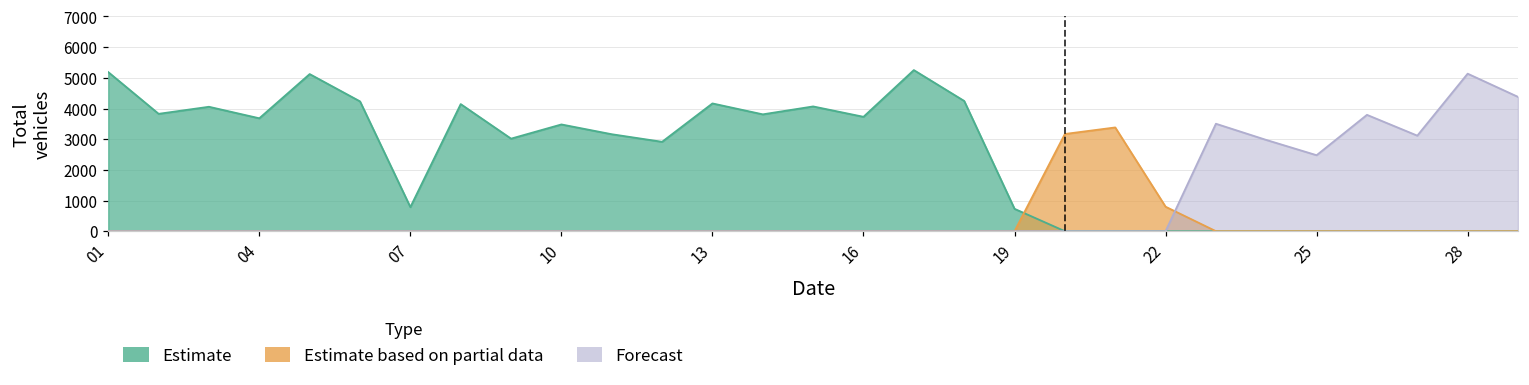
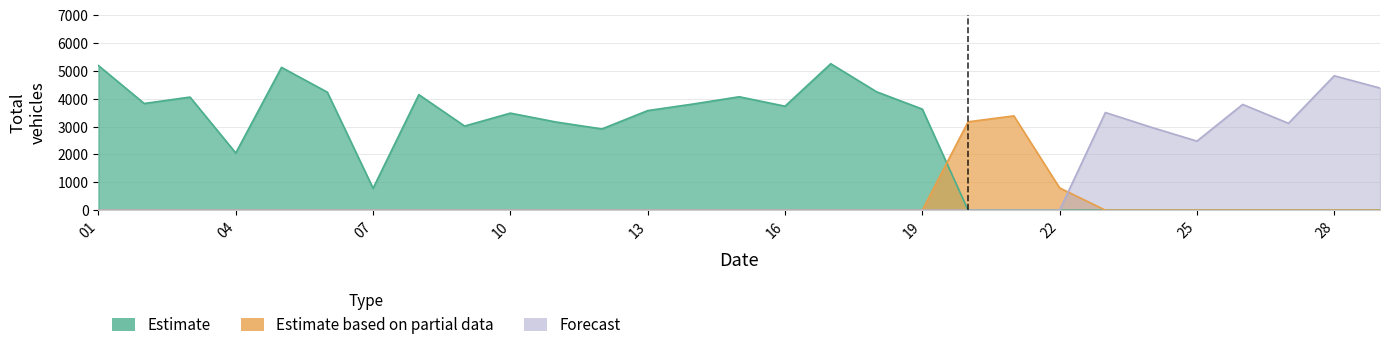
Estimate, 04: 3700 -> 2100
Estimate, 13: 4200 -> 3600
Estimate, 19: 700 -> 3600
Forecast, 28: 5100 -> 4800
